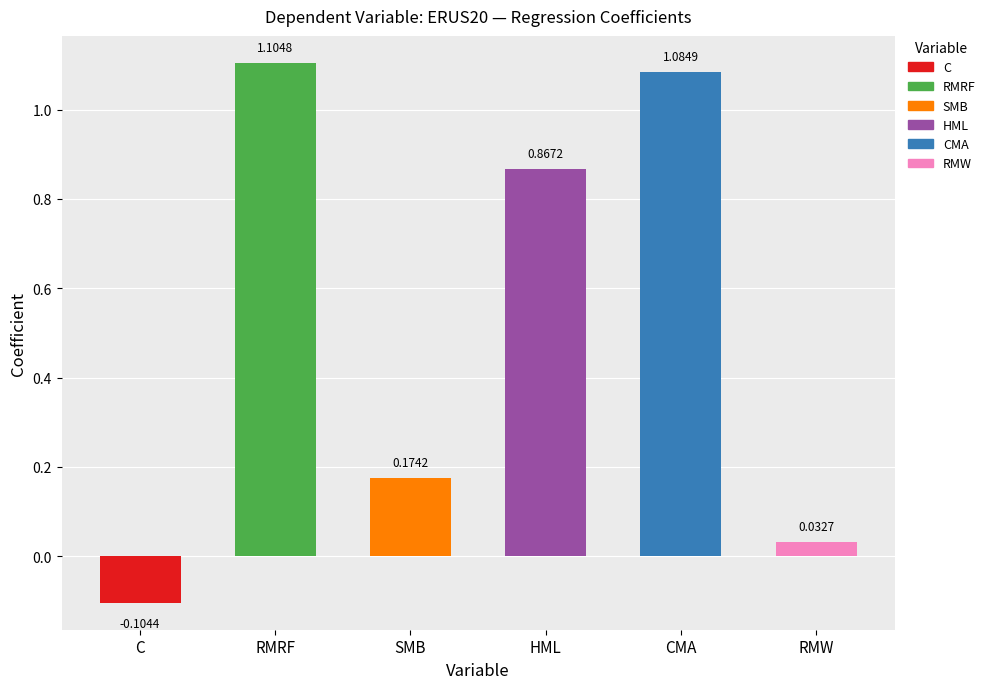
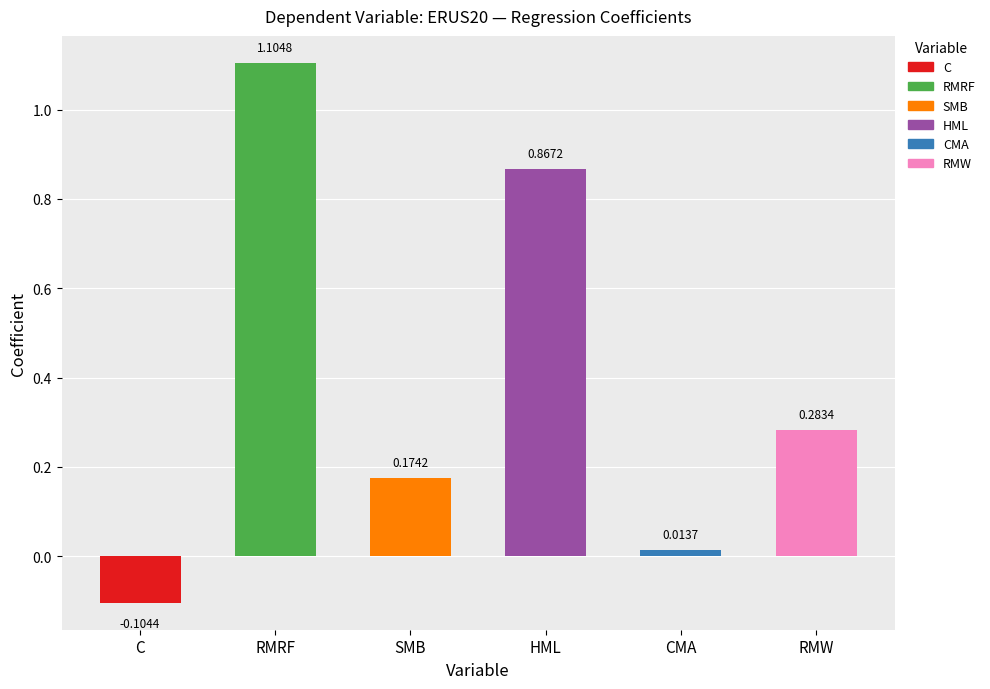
CMA: 1.0849 -> 0.0137
RMW: 0.0327 -> 0.2834
